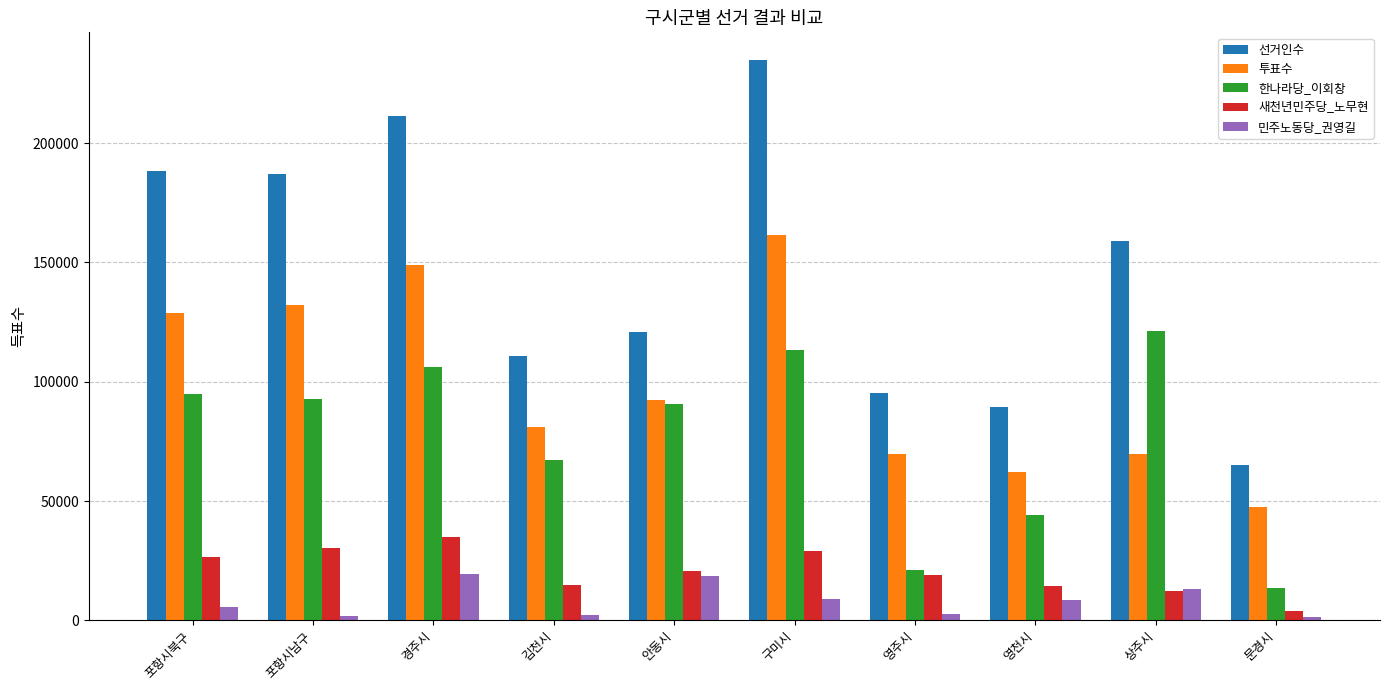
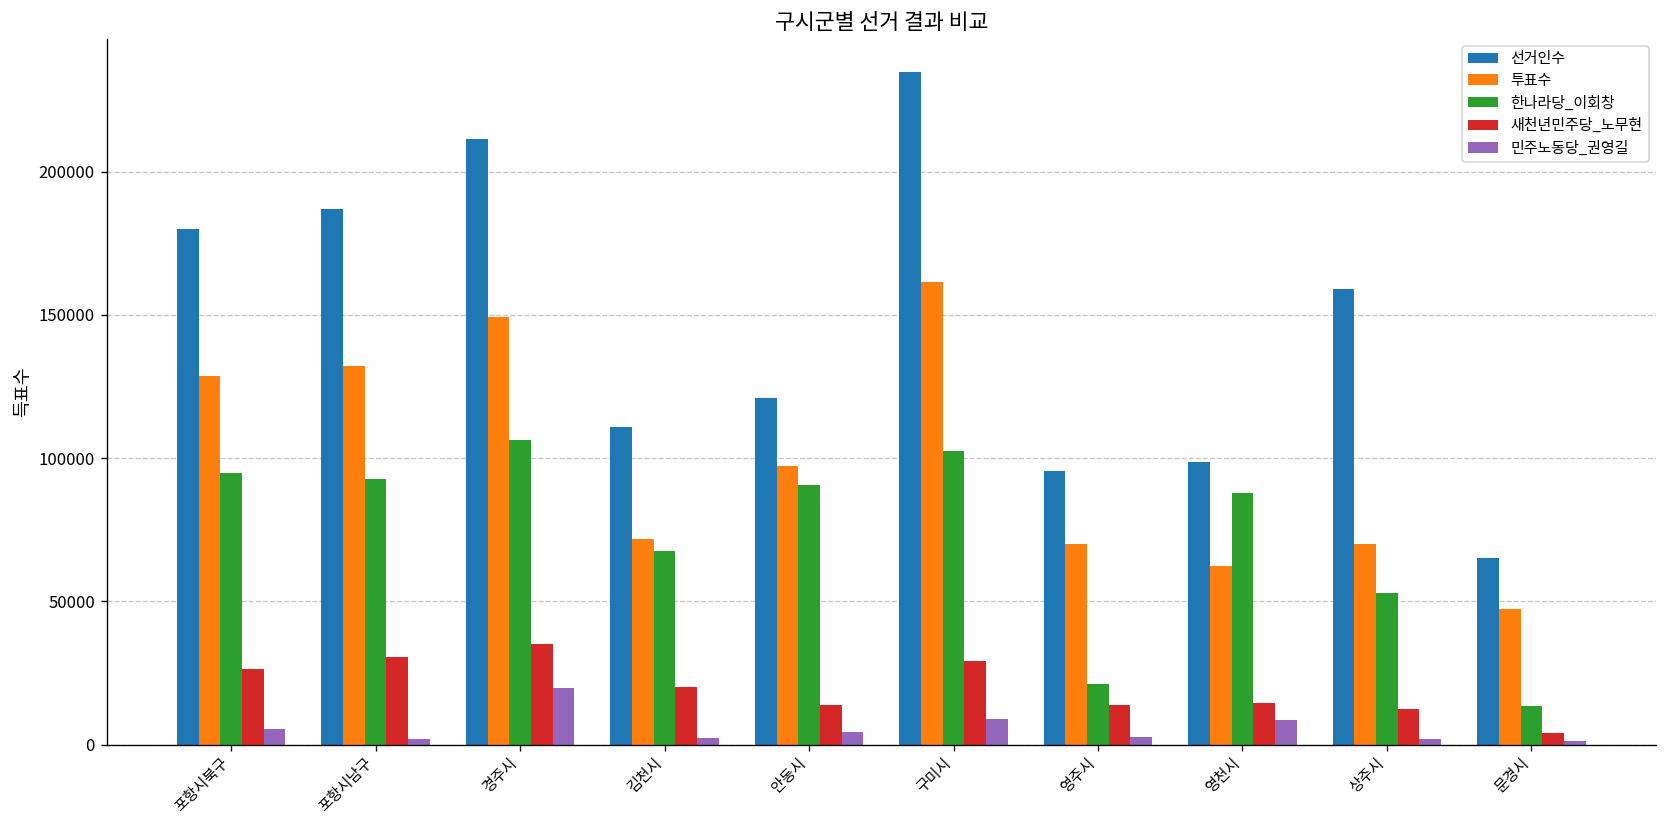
선거인수, 포항시북구: 188000 -> 180000
투표수, 김천시: 81000 -> 72000
새천년민주당_노무현, 김천시: 15000 -> 20000
투표수, 안동시: 92000 -> 97000
새천년민주당_노무현, 안동시: 21000 -> 14000
민주노동당_권영길, 안동시: 19000 -> 4000
한나라당_이회창, 구미시: 113000 -> 103000
새천년민주당_노무현, 영주시: 19000 -> 14000
선거인수, 영천시: 90000 -> 99000
한나라당_이회창, 영천시: 44000 -> 88000
한나라당_이회창, 상주시: 121000 -> 53000
민주노동당_권영길, 상주시: 13000 -> 2000
